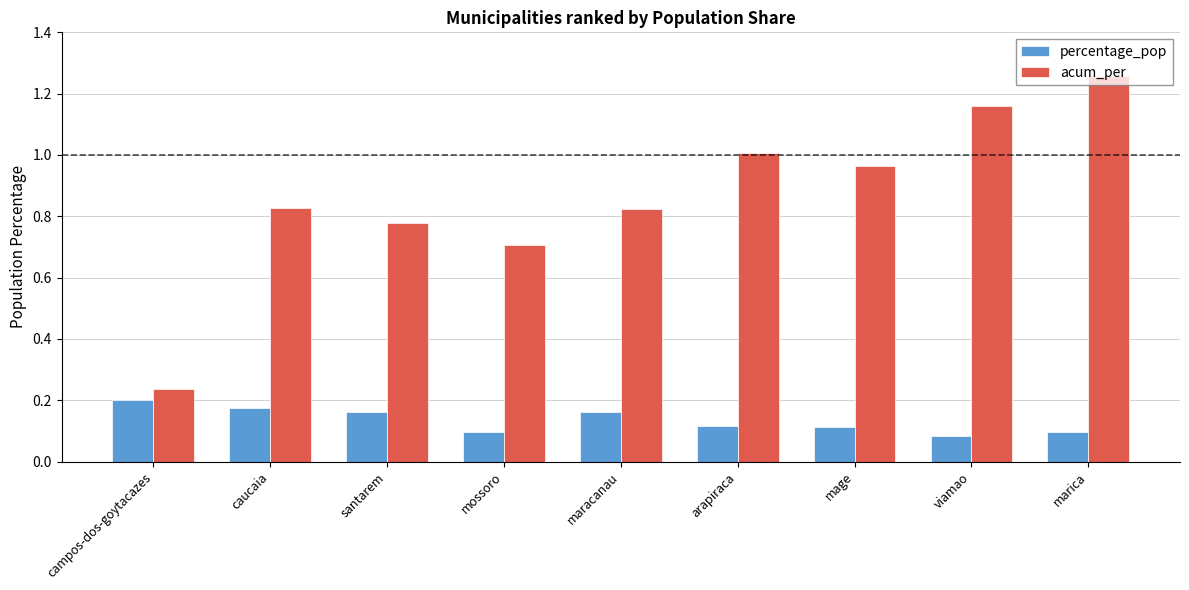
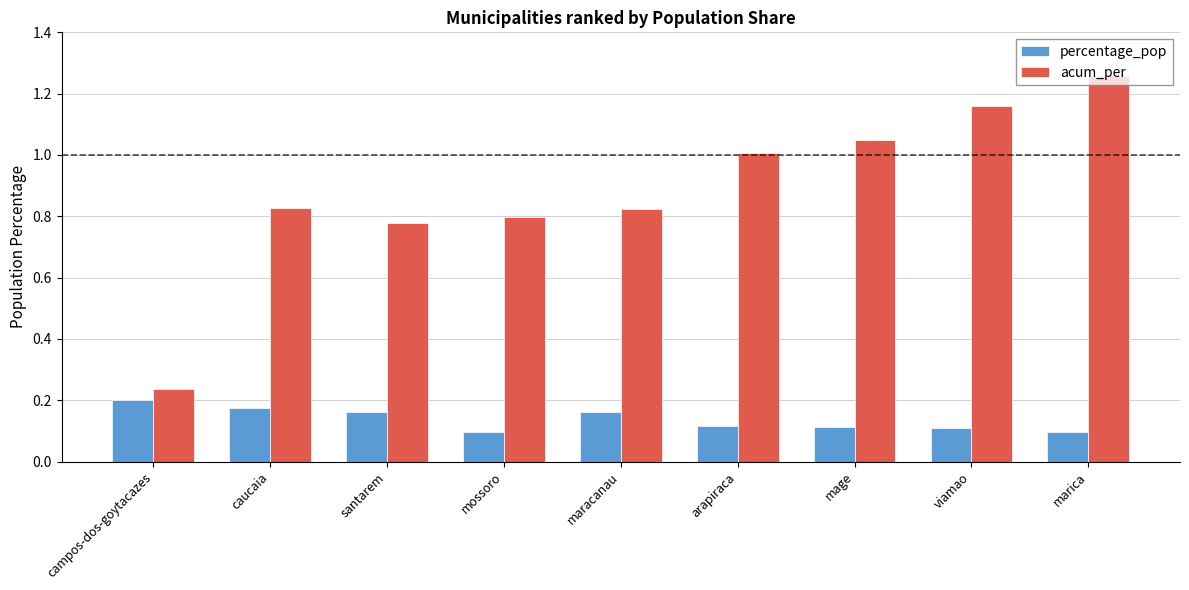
acum_per, mossoro: 0.71 -> 0.80
acum_per, mage: 0.96 -> 1.05
percentage_pop, viamao: 0.08 -> 0.11
